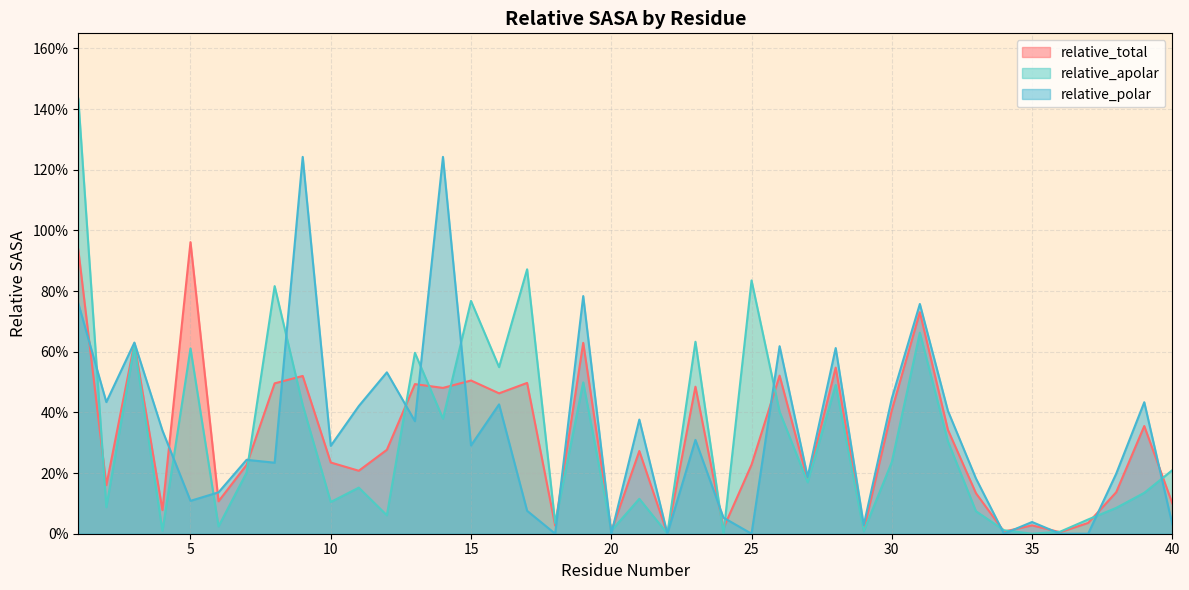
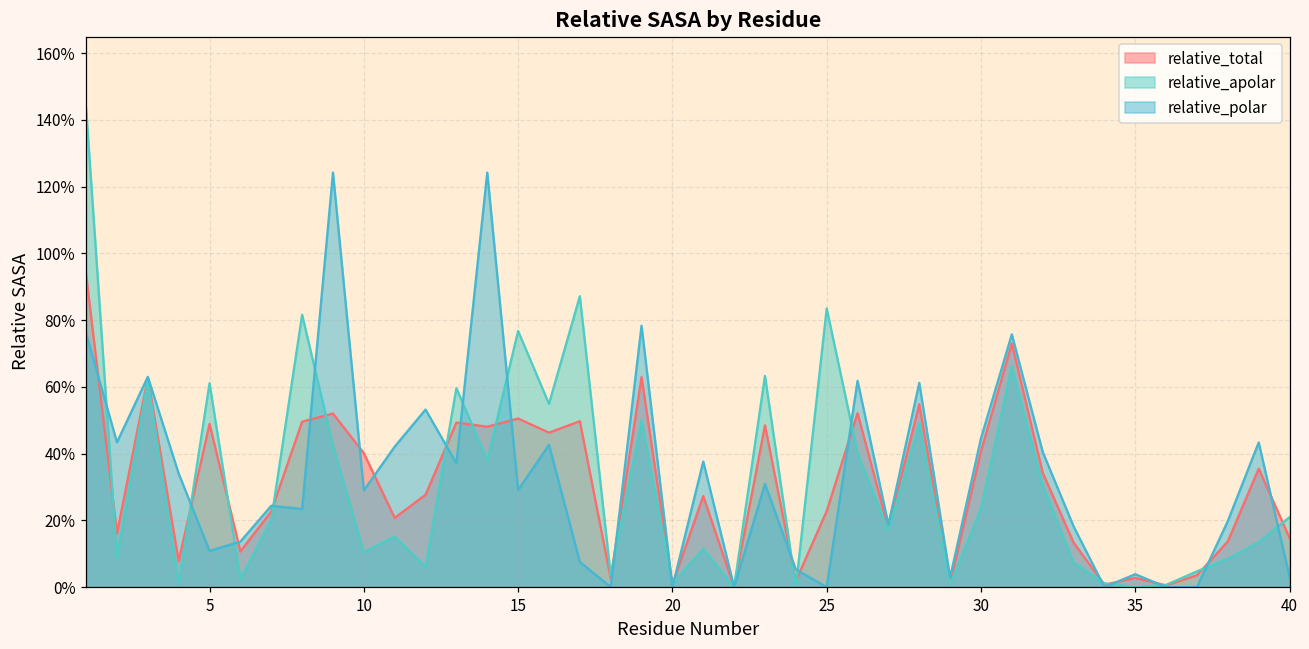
relative_total, 5: 96% -> 49%
relative_total, 10: 23% -> 40%
relative_total, 40: 10% -> 15%
